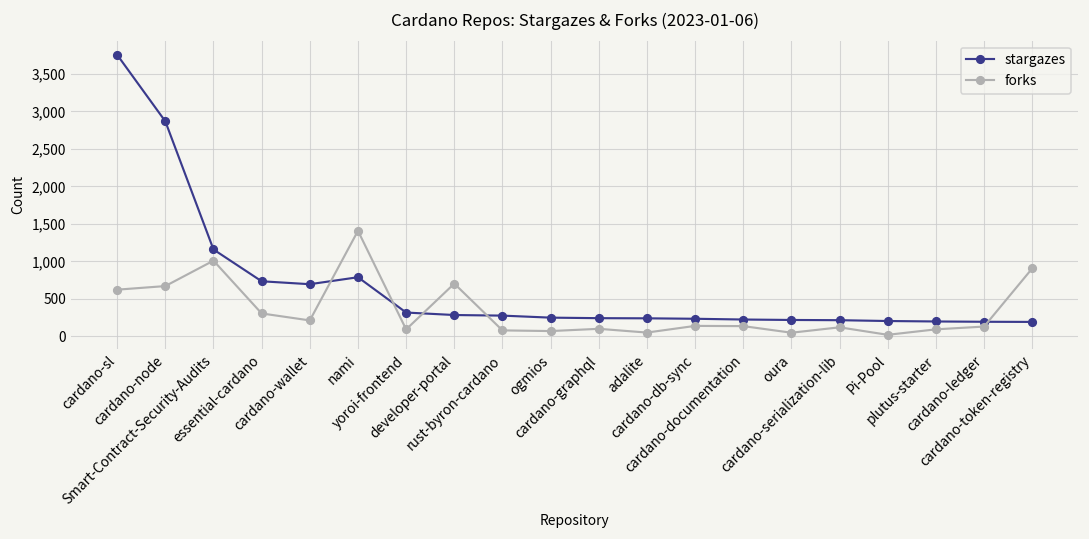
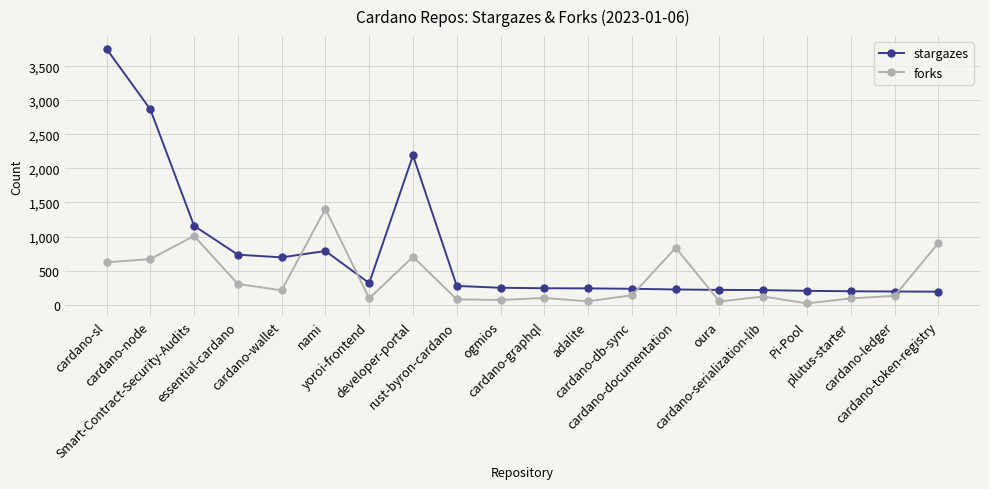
stargazes, developer-portal: 300 -> 2,200
forks, cardano-documentation: 100 -> 800
